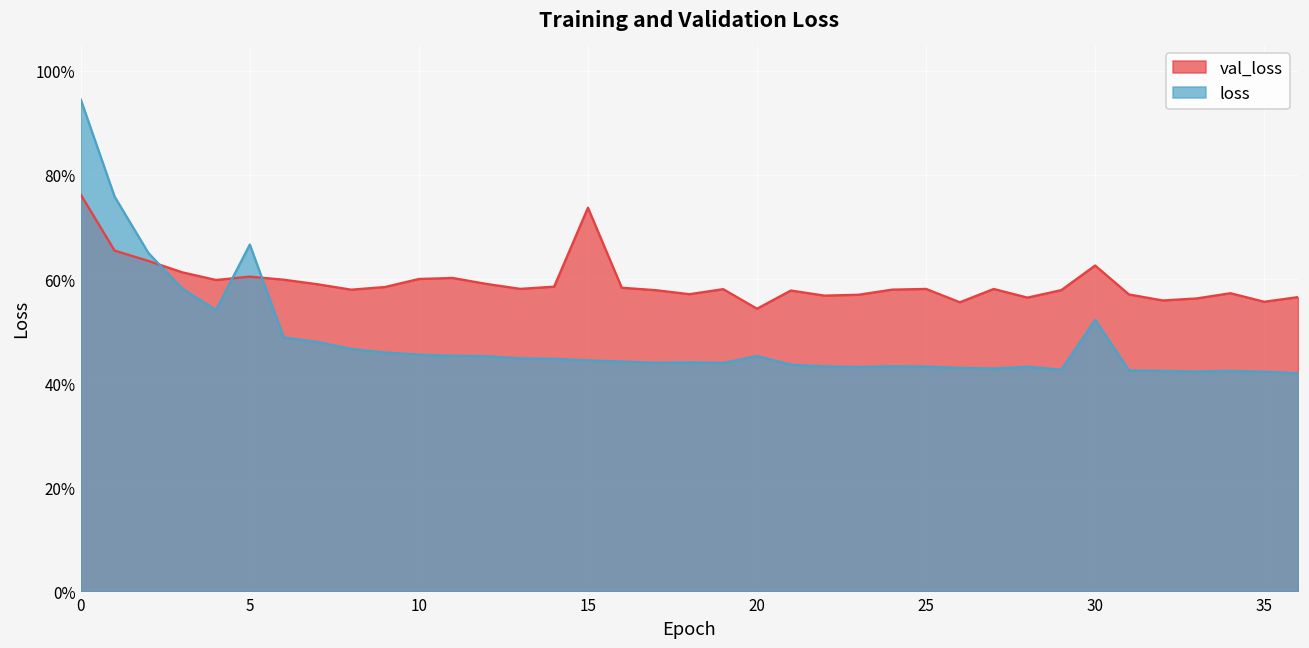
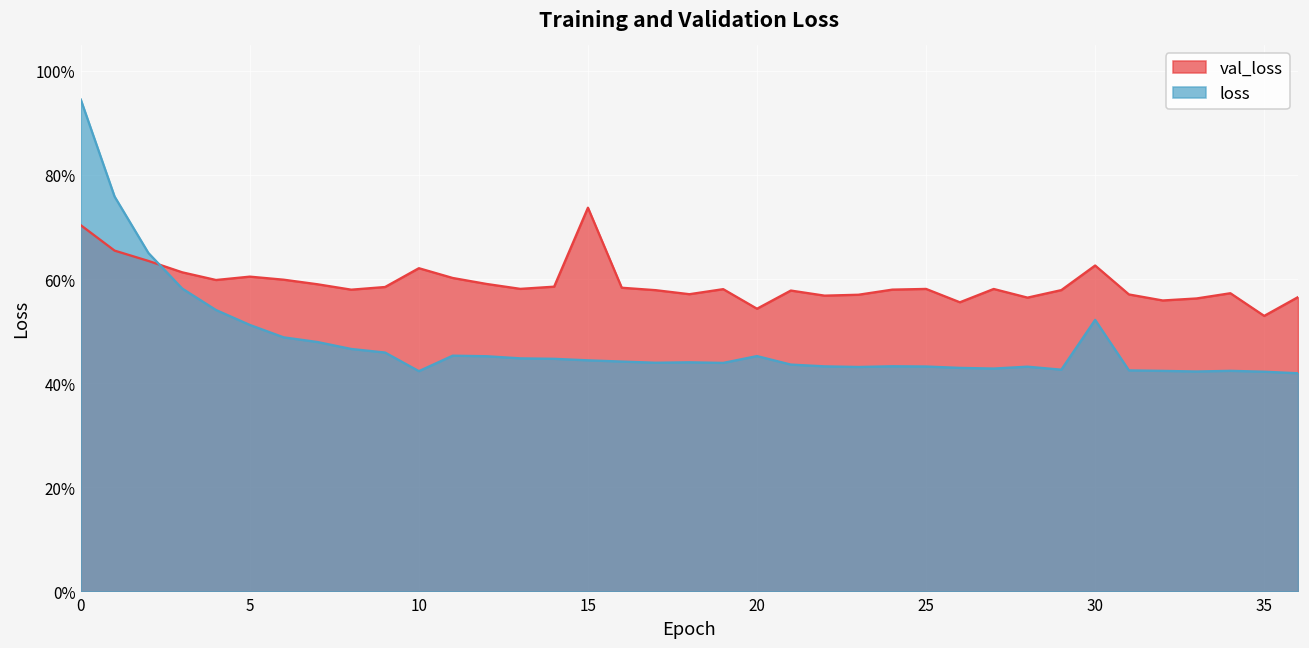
val_loss, 0: 76% -> 70%
loss, 5: 67% -> 51%
val_loss, 10: 60% -> 62%
loss, 10: 45% -> 42%
val_loss, 35: 56% -> 53%
